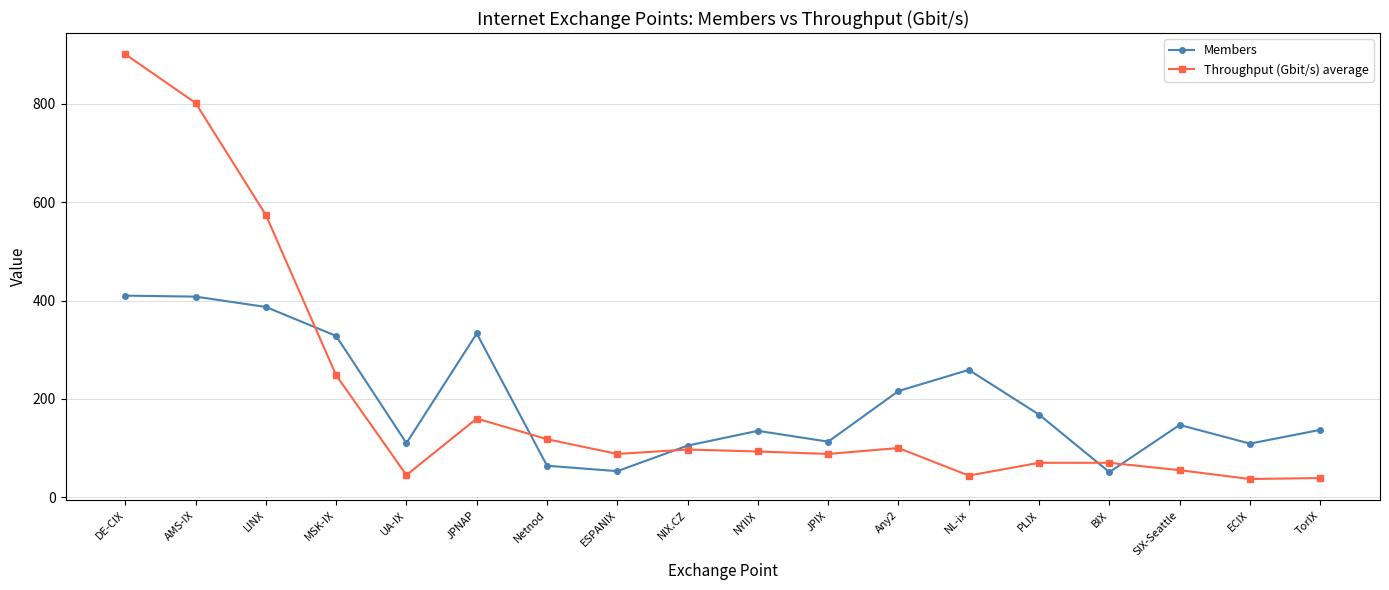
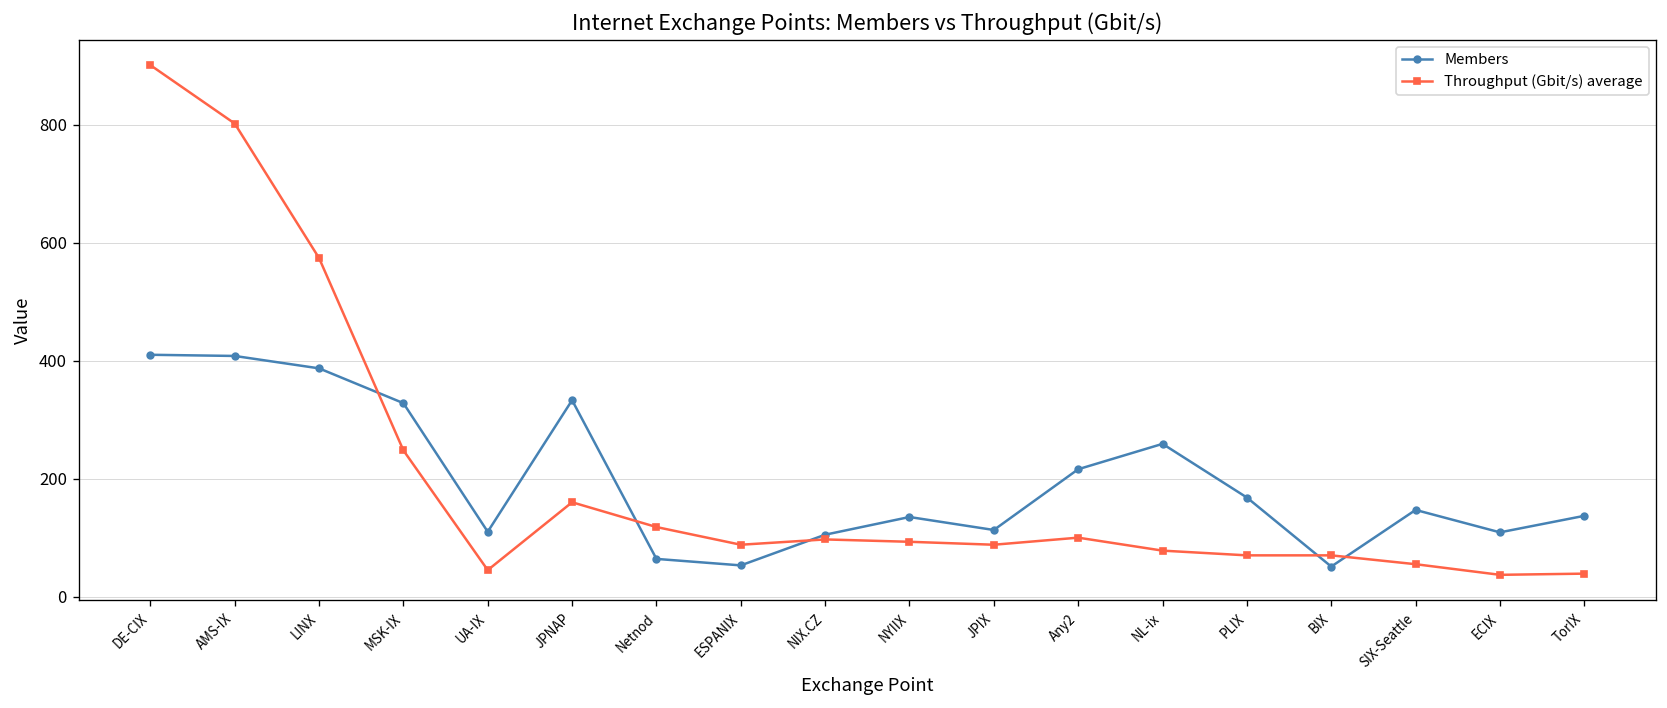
Throughput (Gbit/s) average, NL-ix: 40 -> 80
